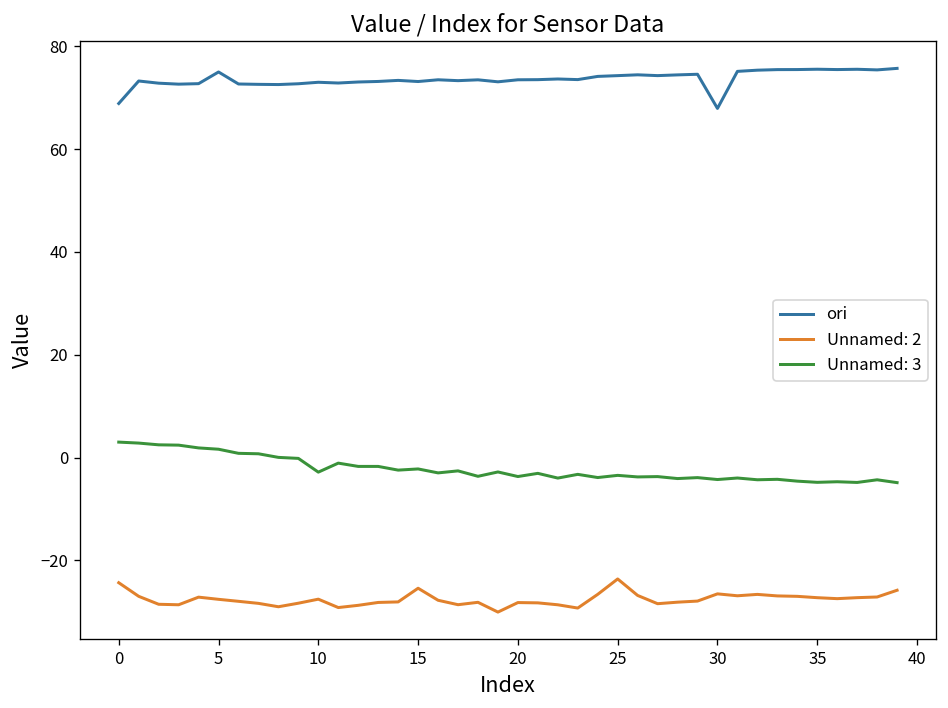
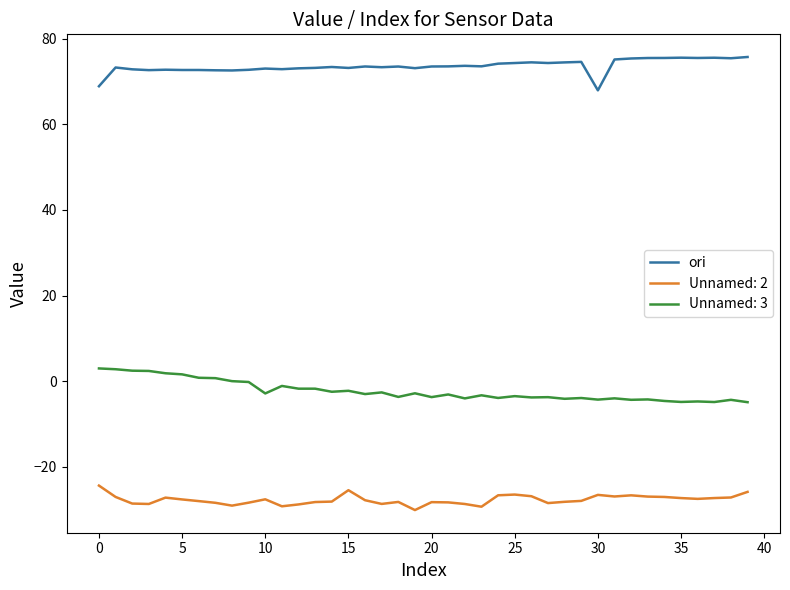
ori, 5: 75 -> 73
Unnamed: 2, 25: -24 -> -26
